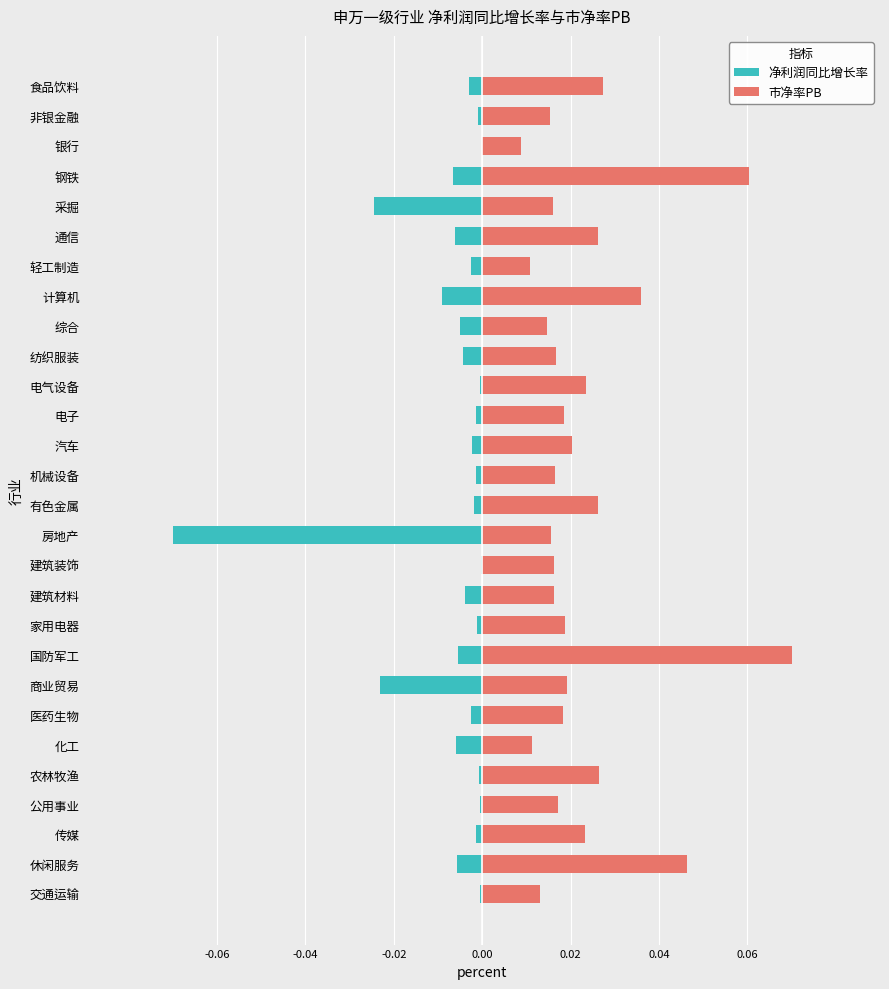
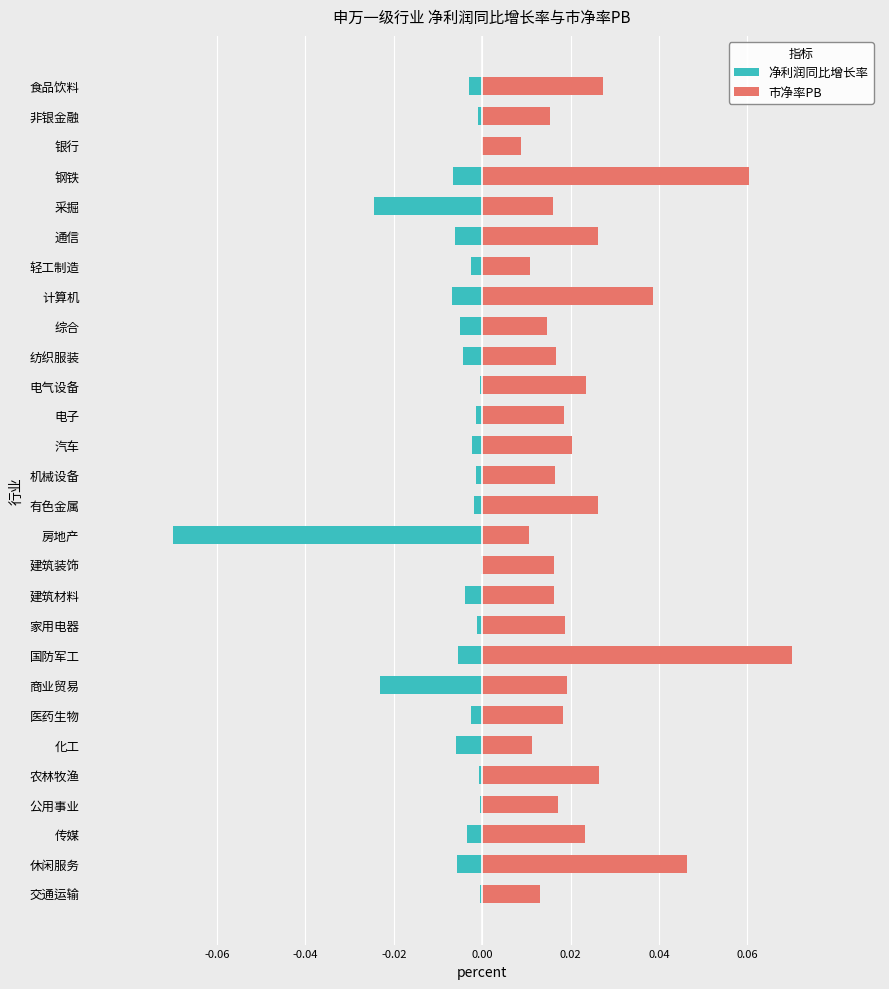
净利润同比增长率, 计算机: -0.009 -> -0.007
市净率PB, 计算机: 0.036 -> 0.039
市净率PB, 房地产: 0.016 -> 0.011
净利润同比增长率, 传媒: -0.001 -> -0.003
